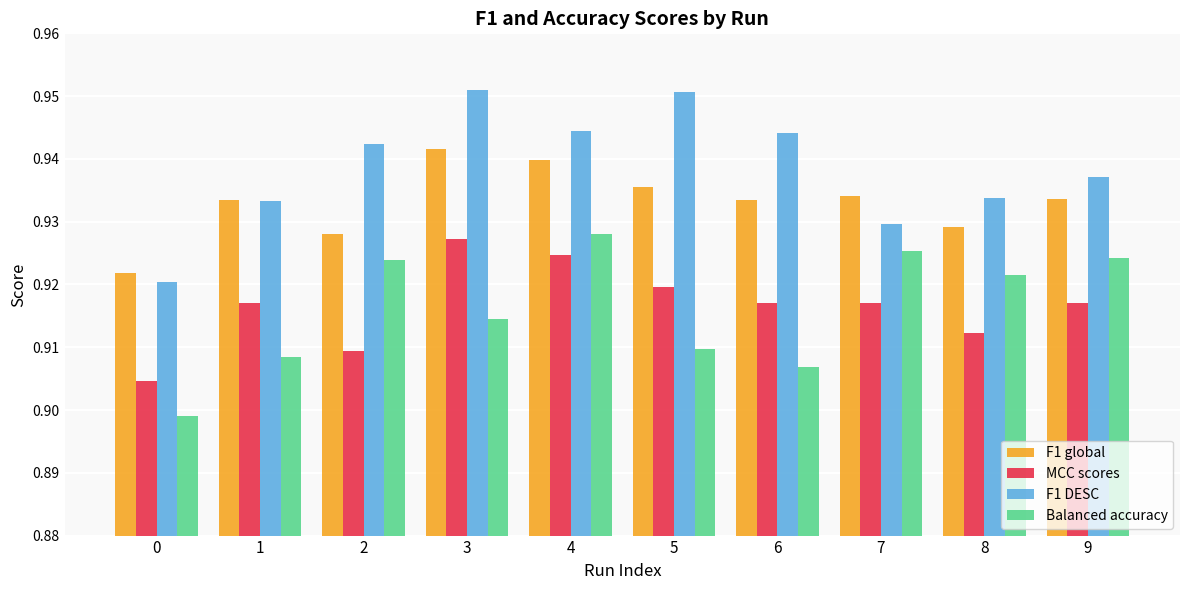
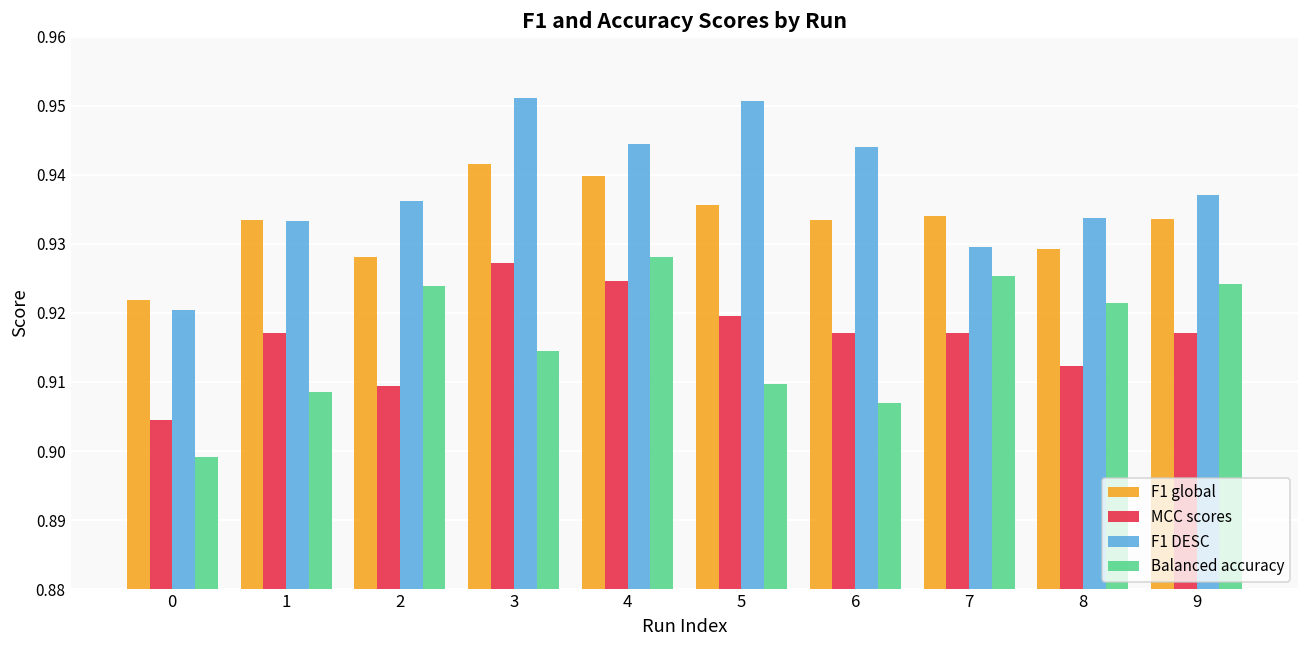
F1 DESC, 2: 0.942 -> 0.936
